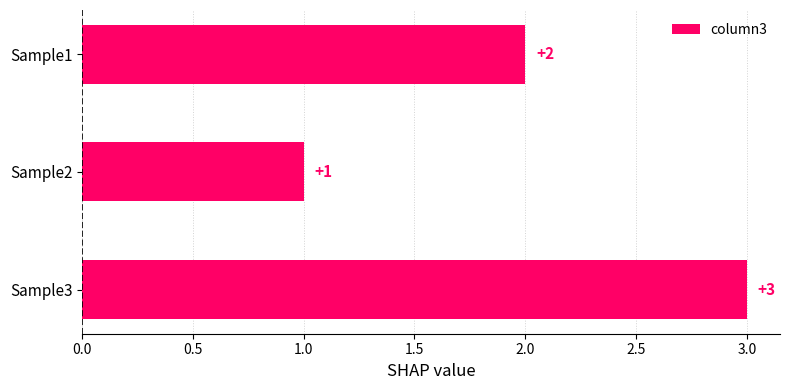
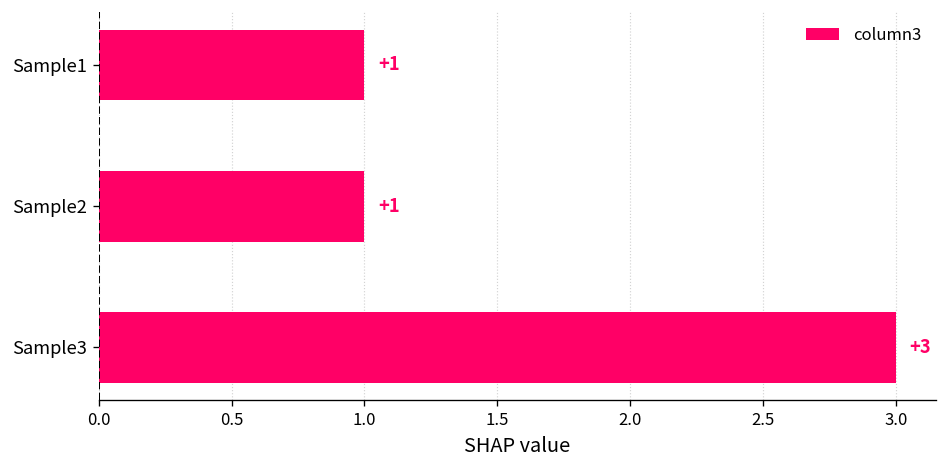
Sample1: +2 -> +1
